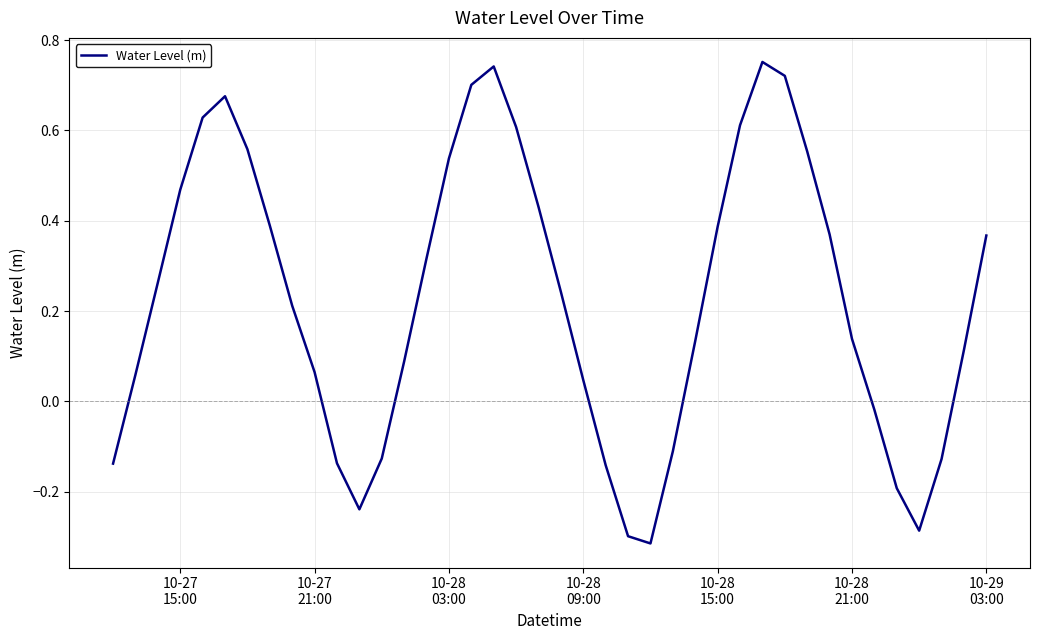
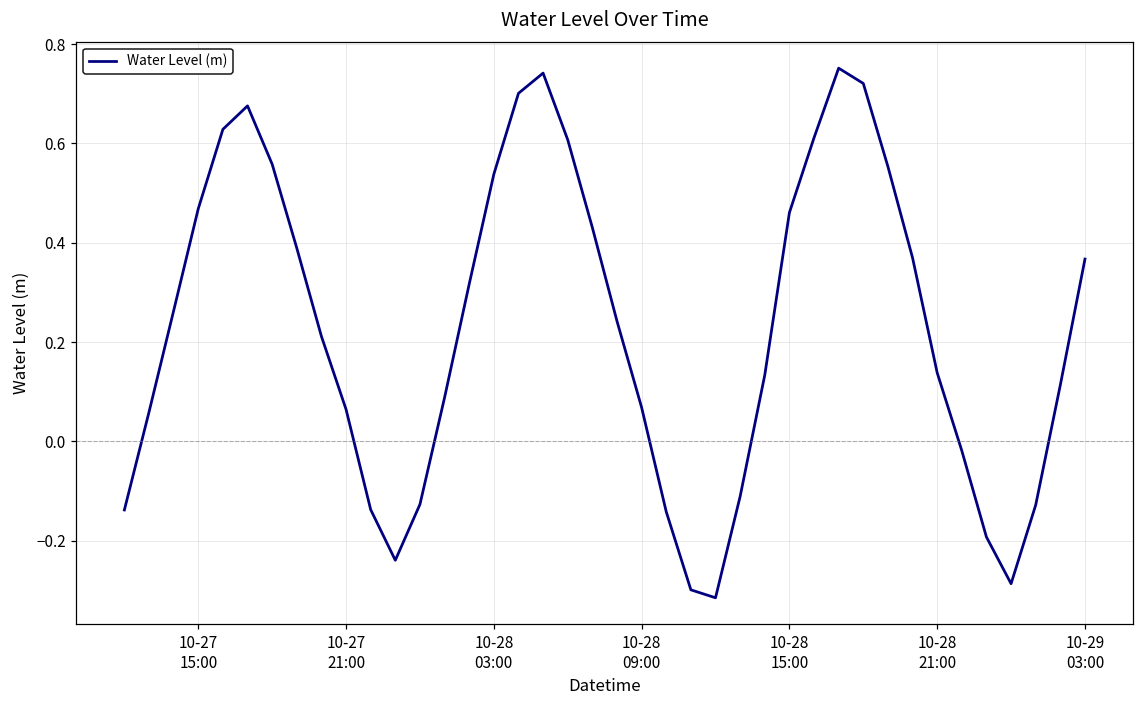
10-28 09:00: 0.05 -> 0.07
10-28 15:00: 0.39 -> 0.46
